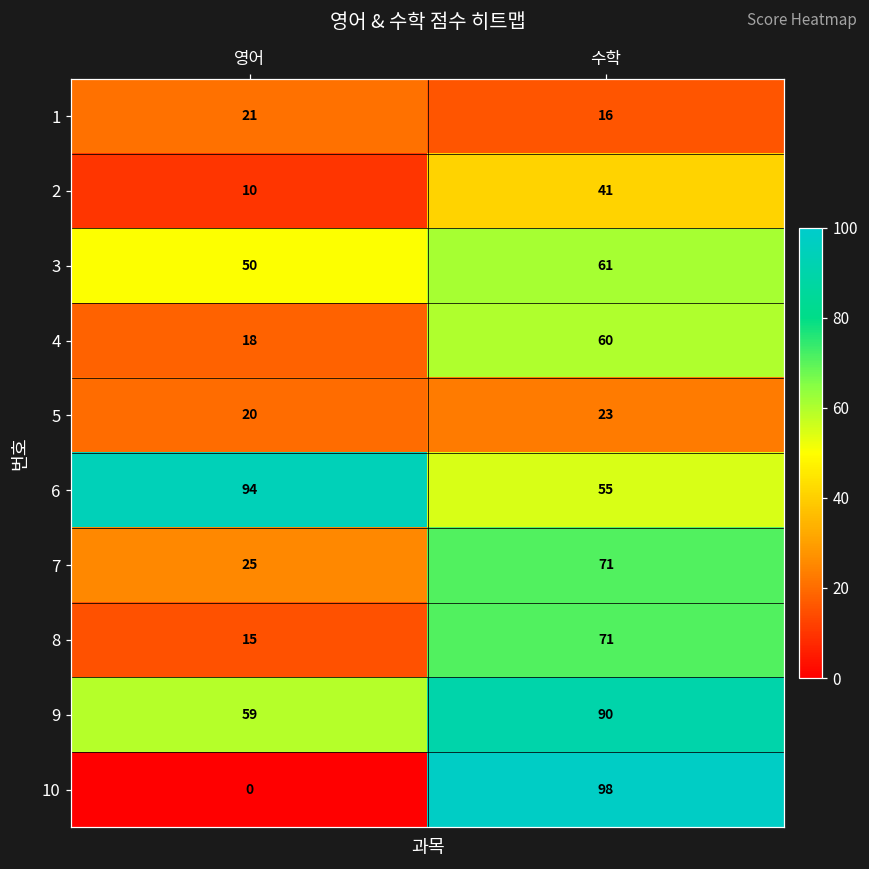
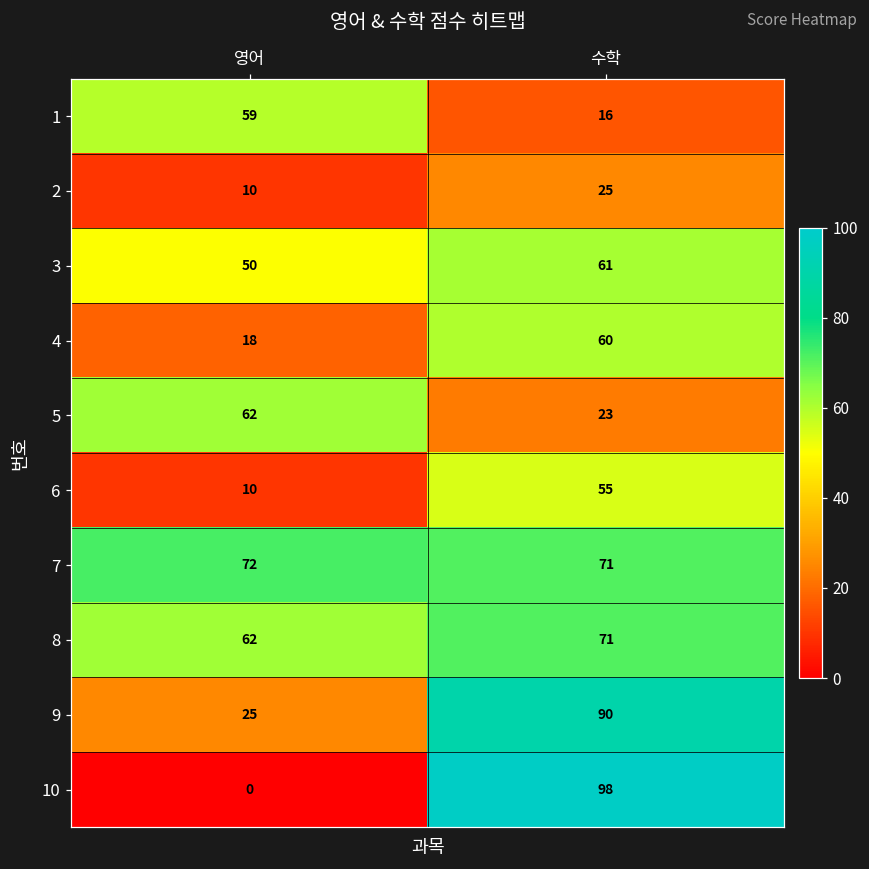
1, 영어: 21 -> 59
2, 수학: 41 -> 25
5, 영어: 20 -> 62
6, 영어: 94 -> 10
7, 영어: 25 -> 72
8, 영어: 15 -> 62
9, 영어: 59 -> 25
